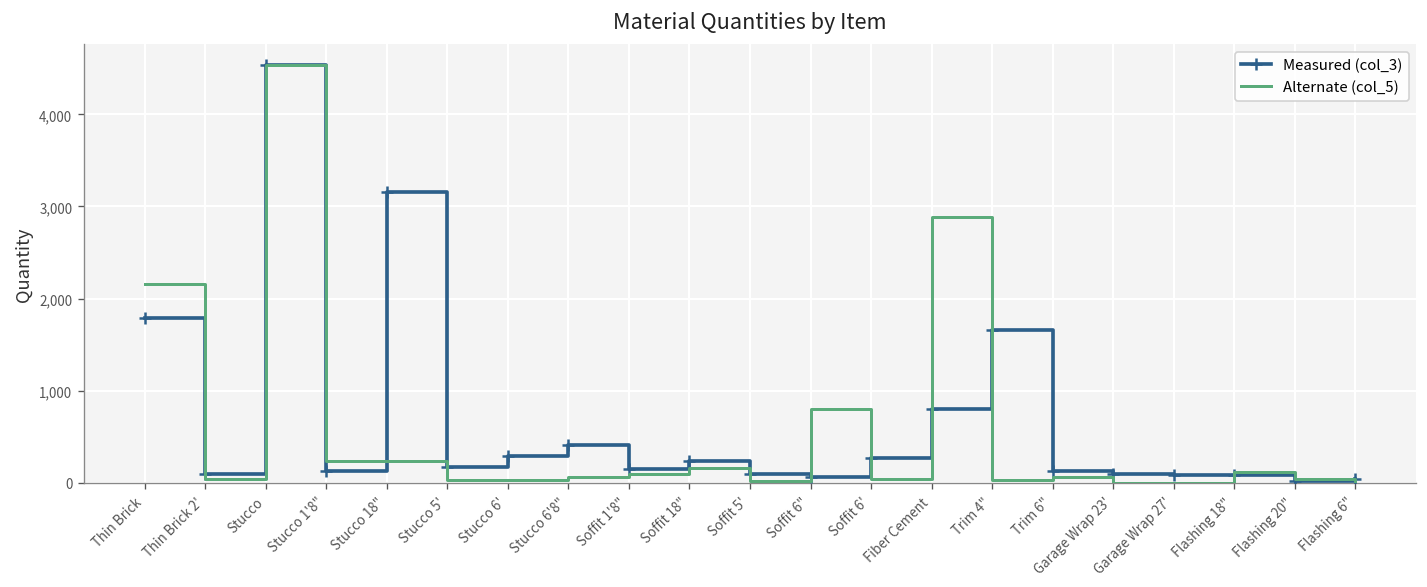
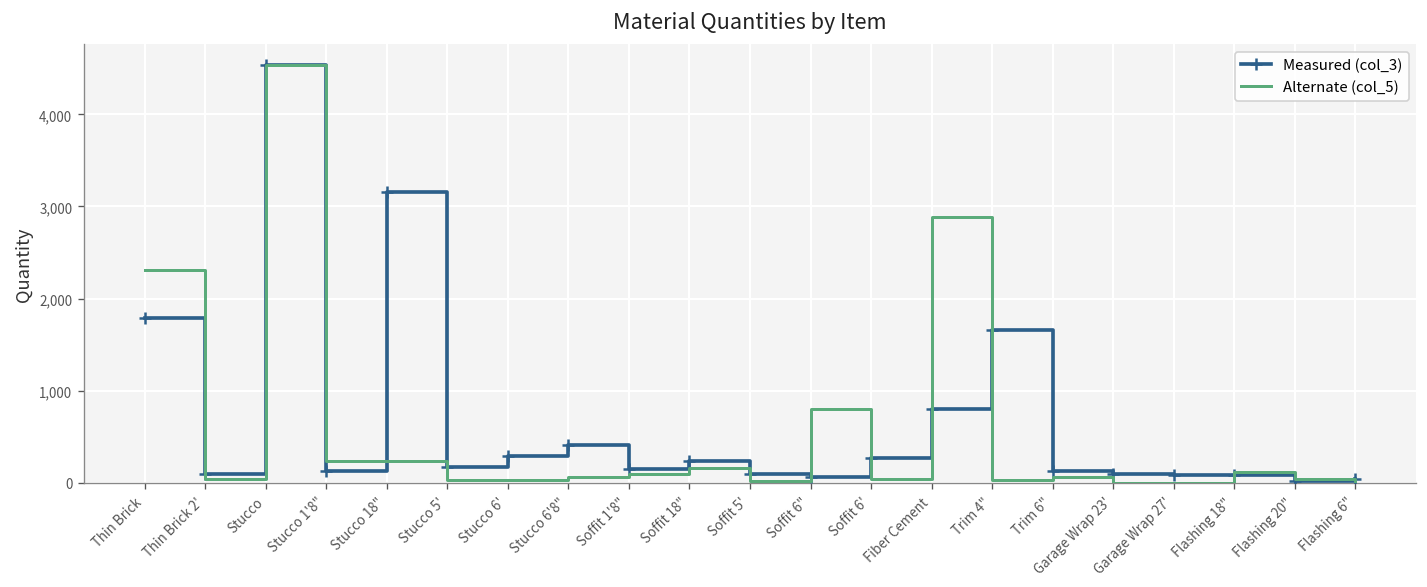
Alternate (col_5), Thin Brick: 2,200 -> 2,300
